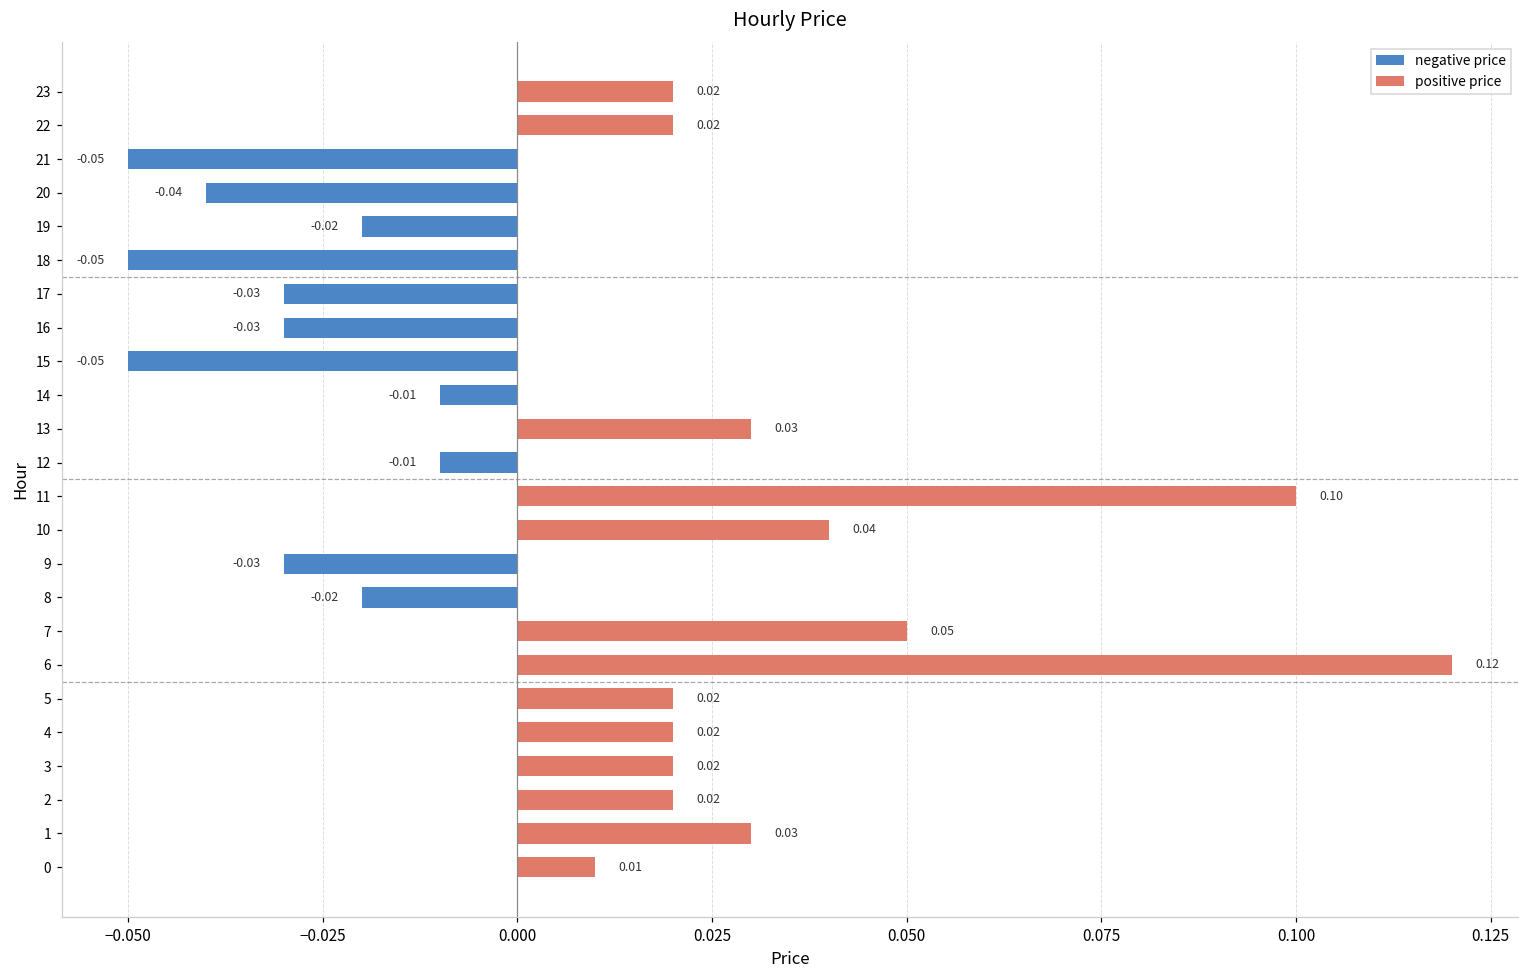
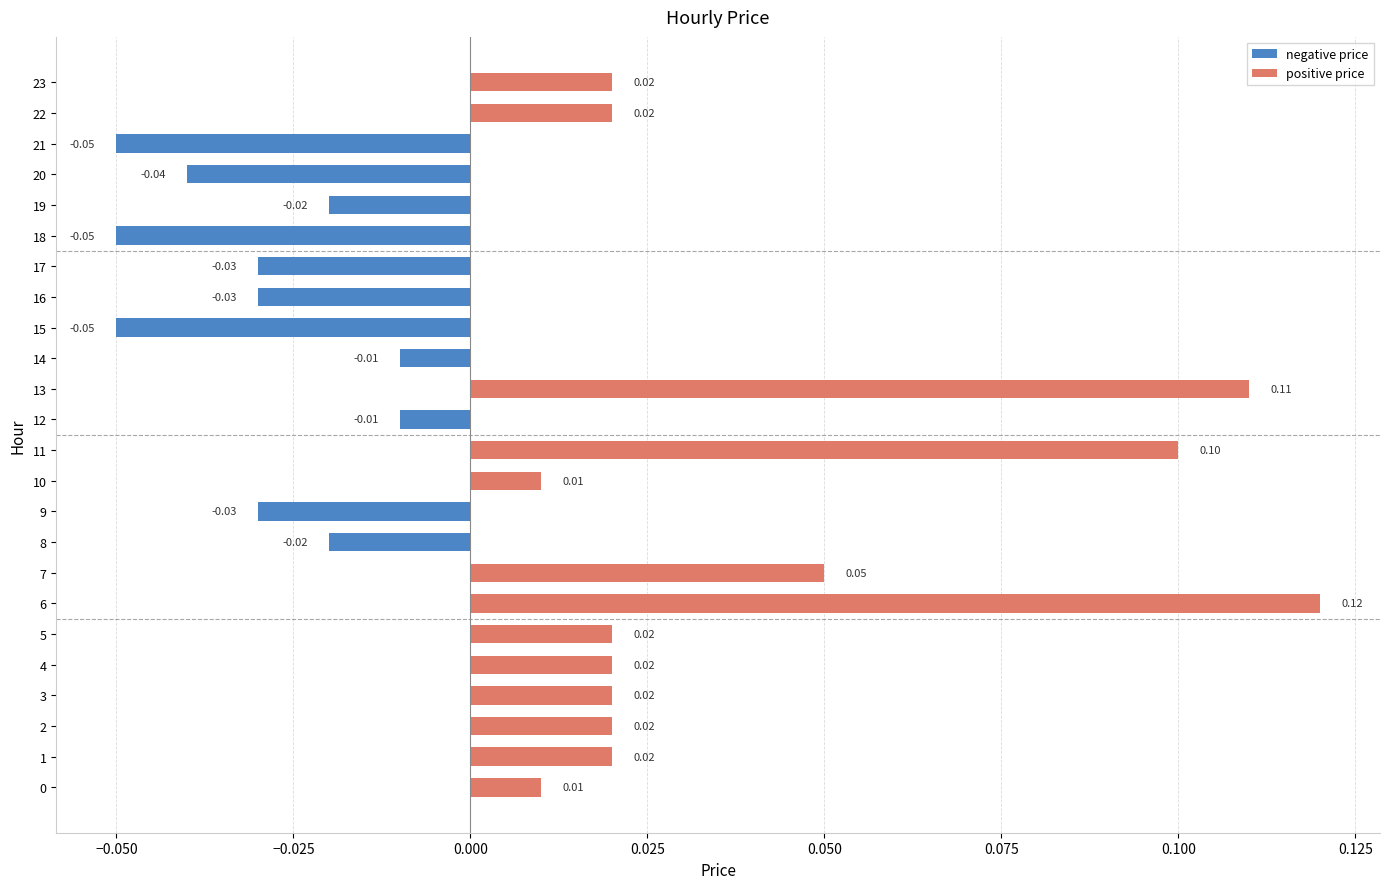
13: 0.03 -> 0.11
10: 0.04 -> 0.01
1: 0.03 -> 0.02
